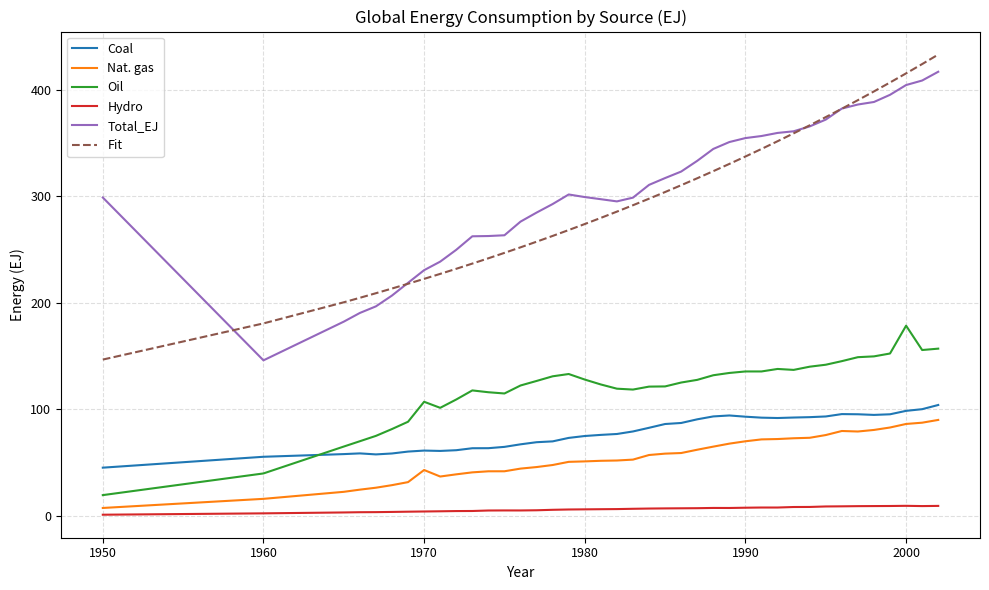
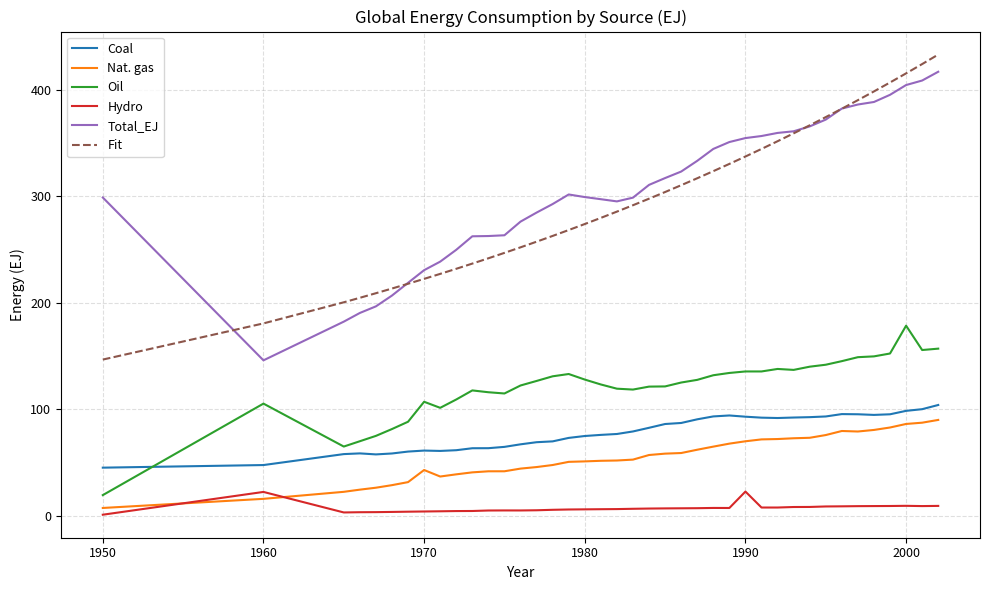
Coal, 1960: 56 -> 48
Oil, 1960: 40 -> 106
Hydro, 1960: 2 -> 23
Hydro, 1990: 8 -> 23
